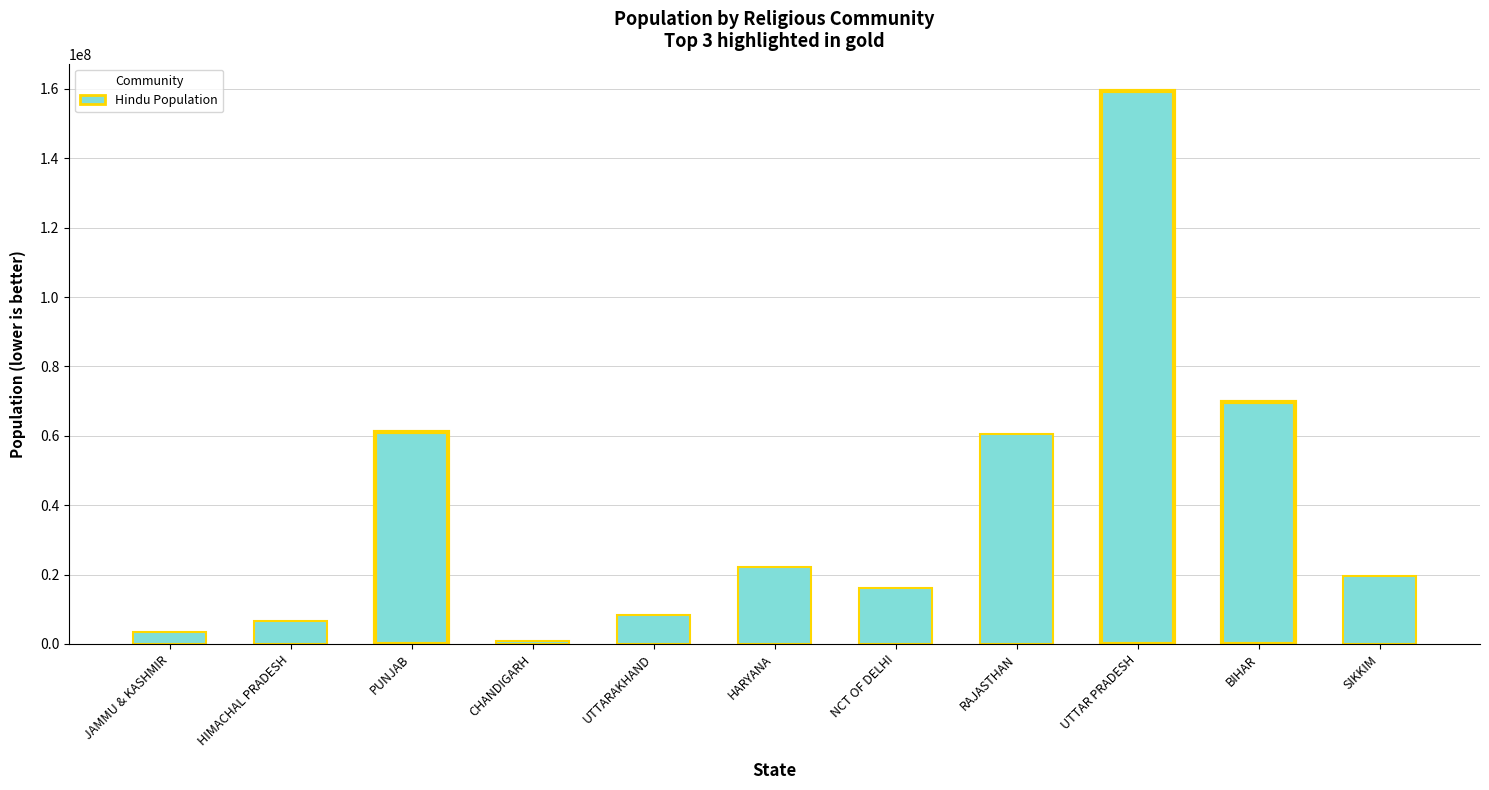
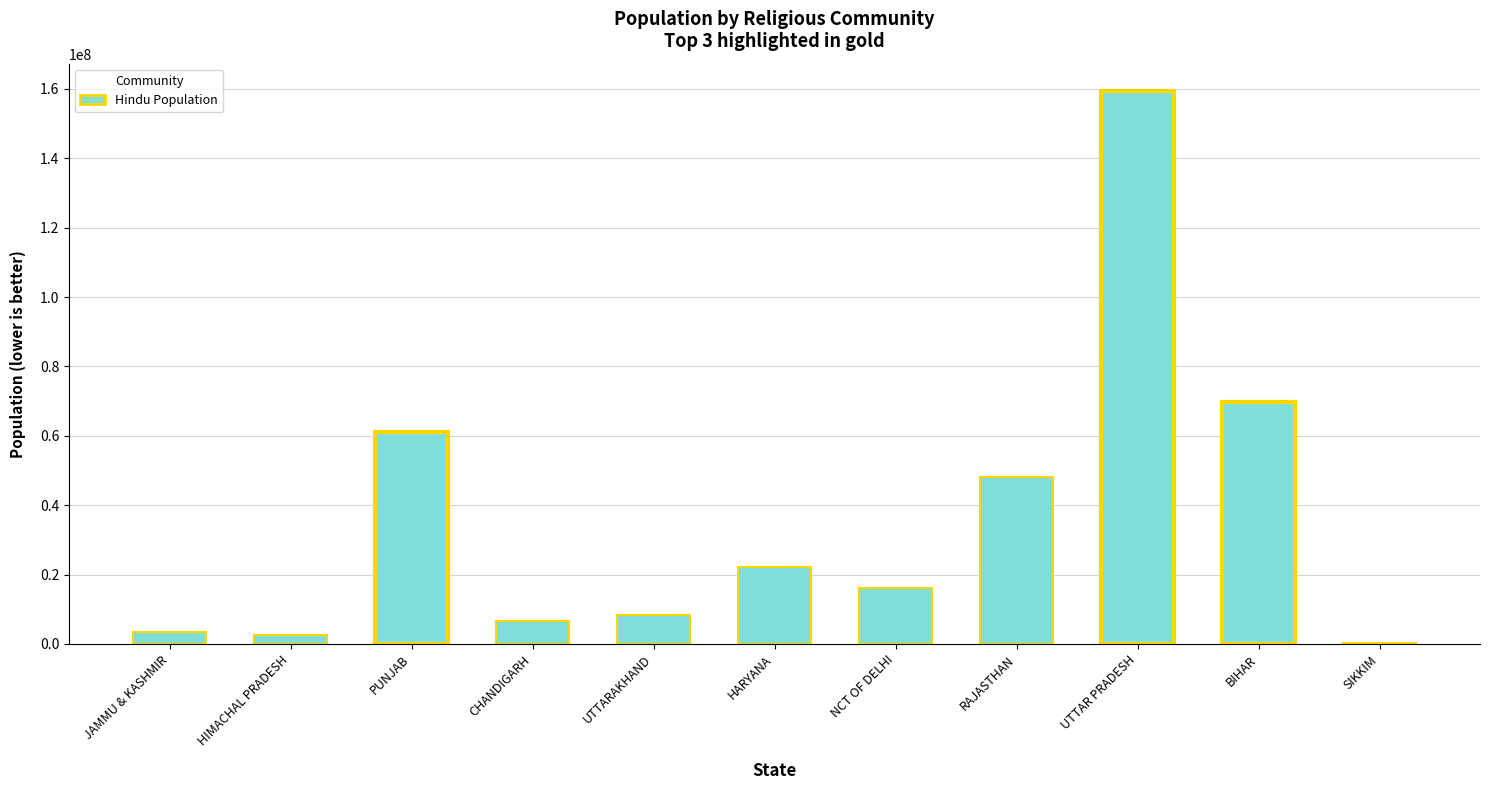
HIMACHAL PRADESH: 7000000 -> 3000000
CHANDIGARH: 1000000 -> 7000000
RAJASTHAN: 61000000 -> 48000000
SIKKIM: 20000000 -> 0
